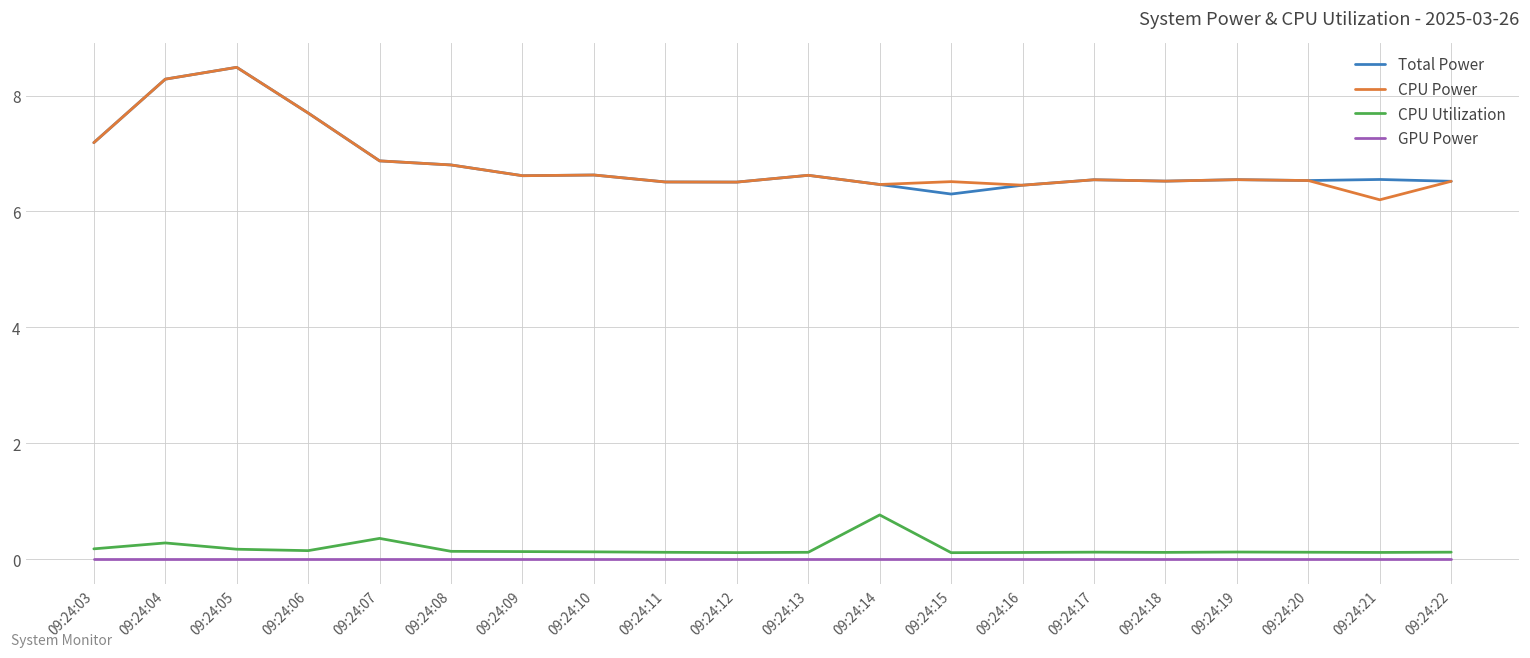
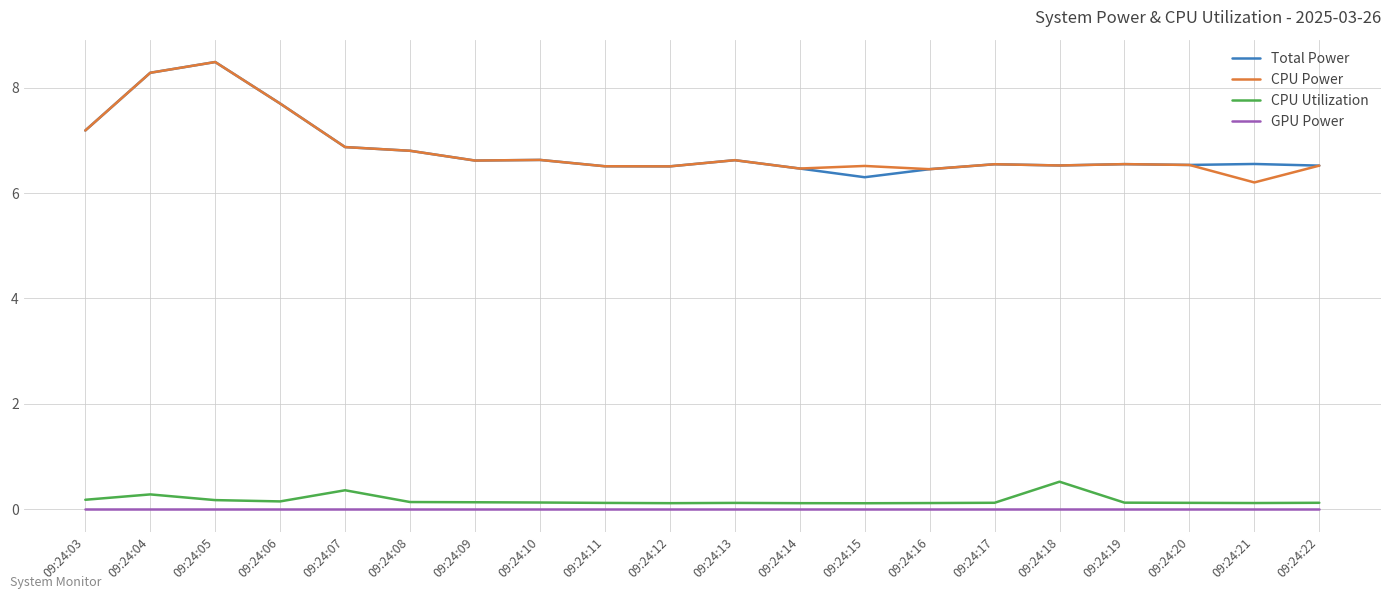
CPU Utilization, 09:24:14: 0.8 -> 0.1
CPU Utilization, 09:24:18: 0.1 -> 0.5
